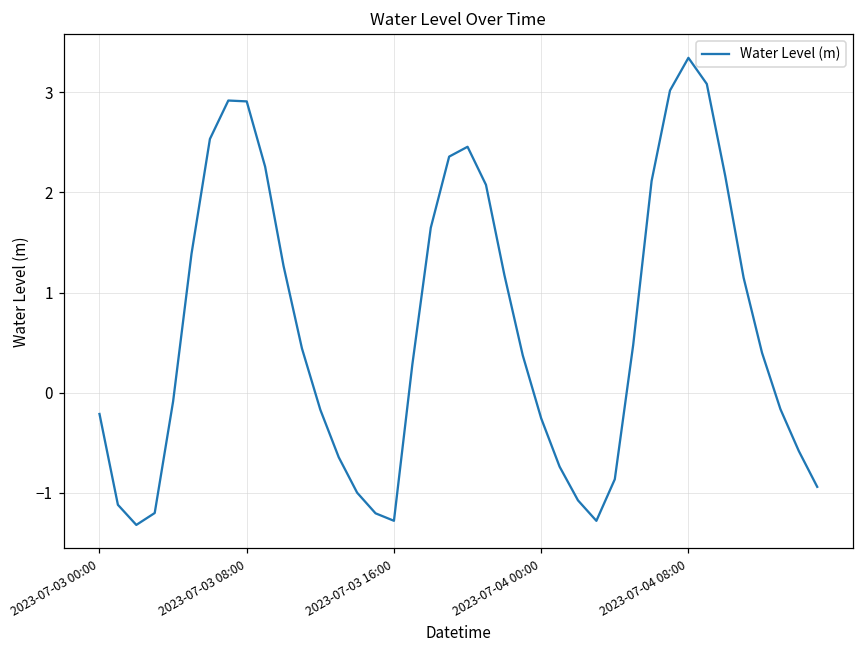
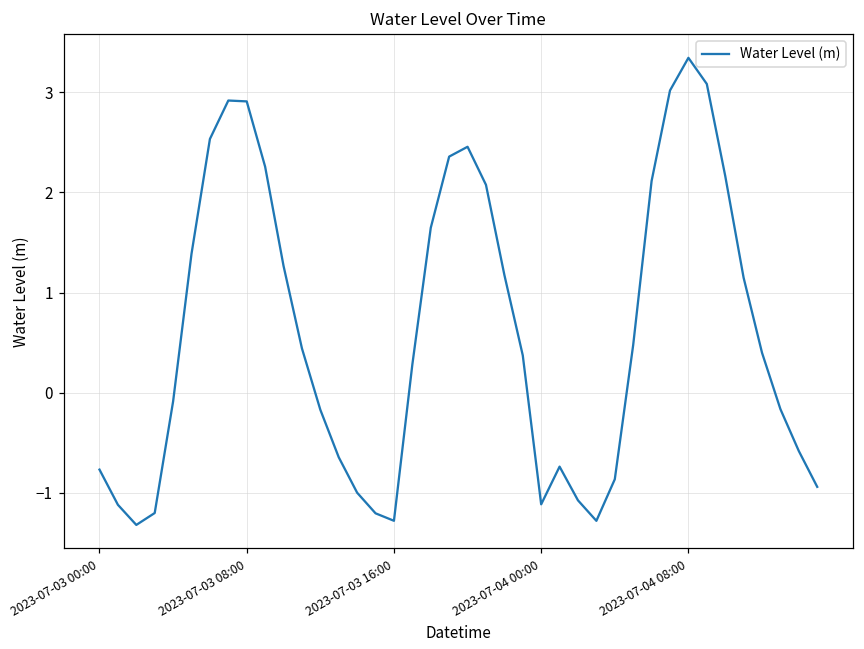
2023-07-03 00:00: -0.2 -> -0.8
2023-07-04 00:00: -0.3 -> -1.1
